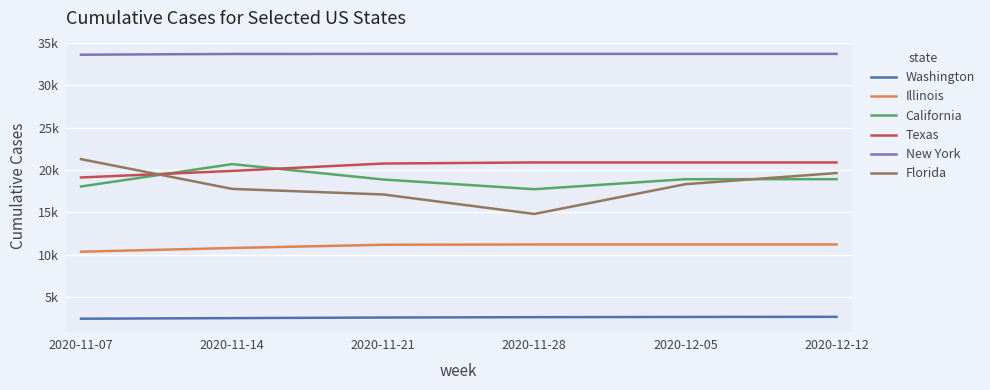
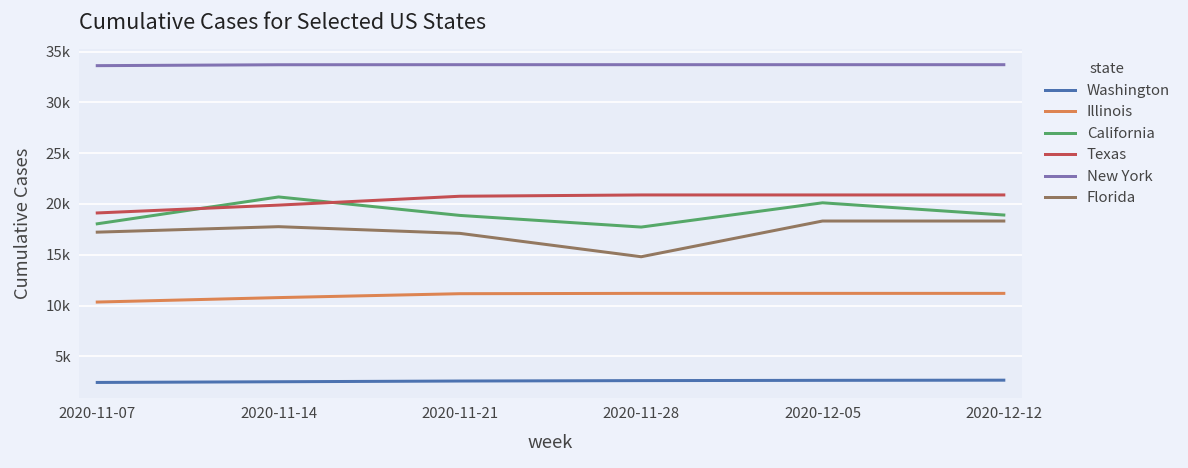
Florida, 2020-11-07: 21000 -> 17000
California, 2020-12-05: 19000 -> 20000
Florida, 2020-12-12: 20000 -> 18000
